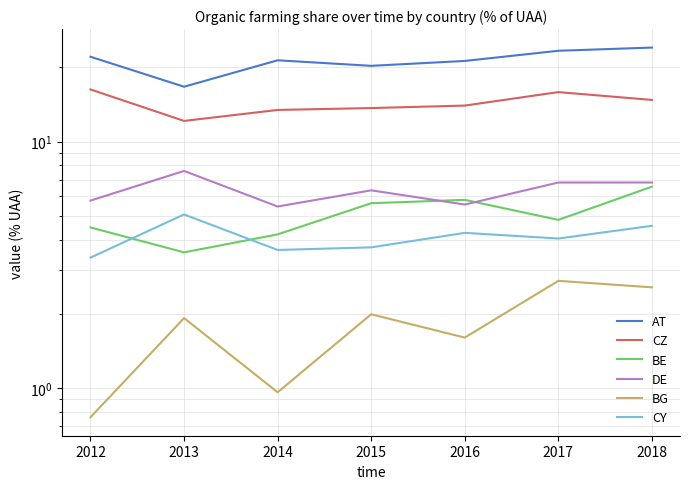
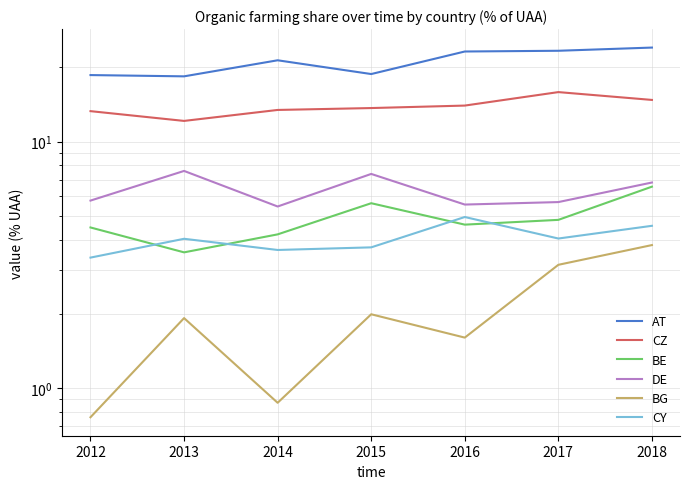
AT, 2012: 22 -> 19
CZ, 2012: 16 -> 13
AT, 2013: 17 -> 18
CY, 2013: 5.1 -> 4.0
BG, 2014: 0.96 -> 0.87
AT, 2015: 20 -> 19
DE, 2015: 6.3 -> 7.4
AT, 2016: 21 -> 23
BE, 2016: 5.8 -> 4.6
CY, 2016: 4.3 -> 4.9
DE, 2017: 6.8 -> 5.7
BG, 2017: 2.7 -> 3.2
BG, 2018: 2.6 -> 3.8
